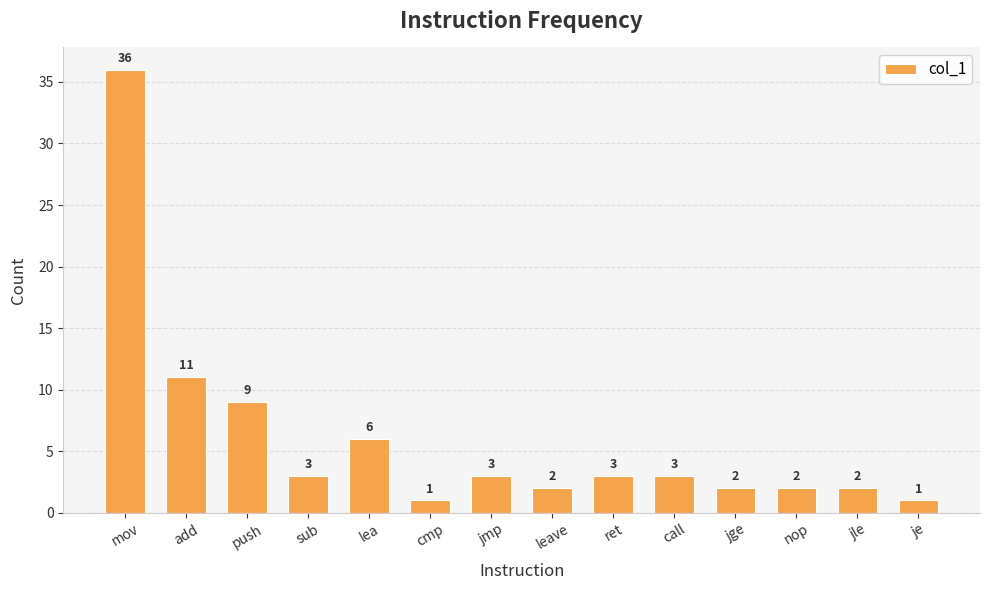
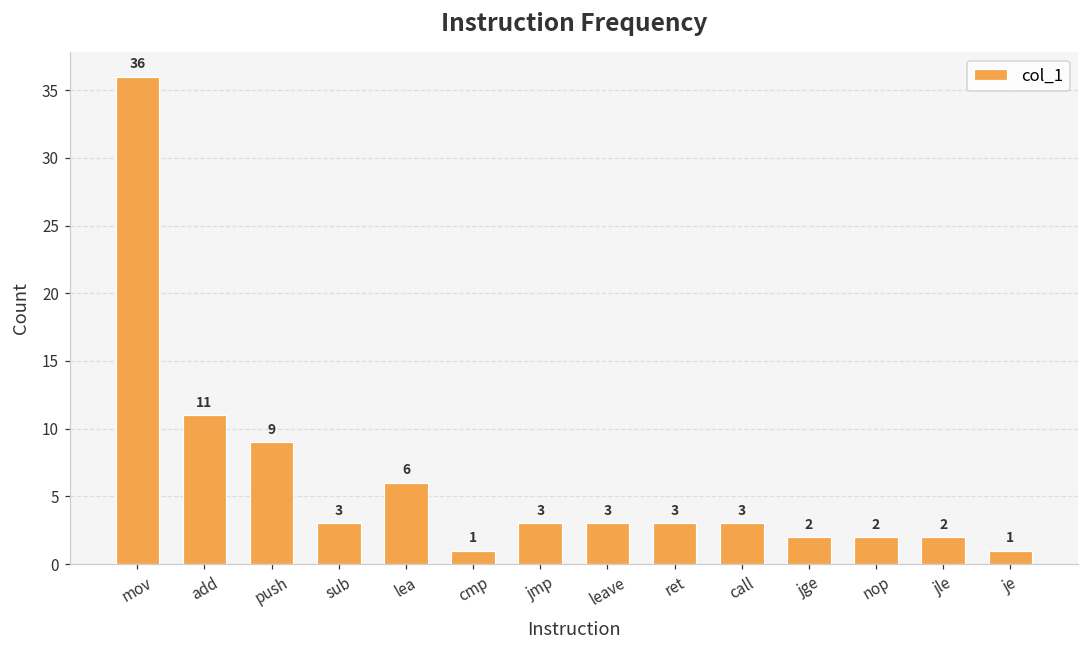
leave: 2 -> 3
